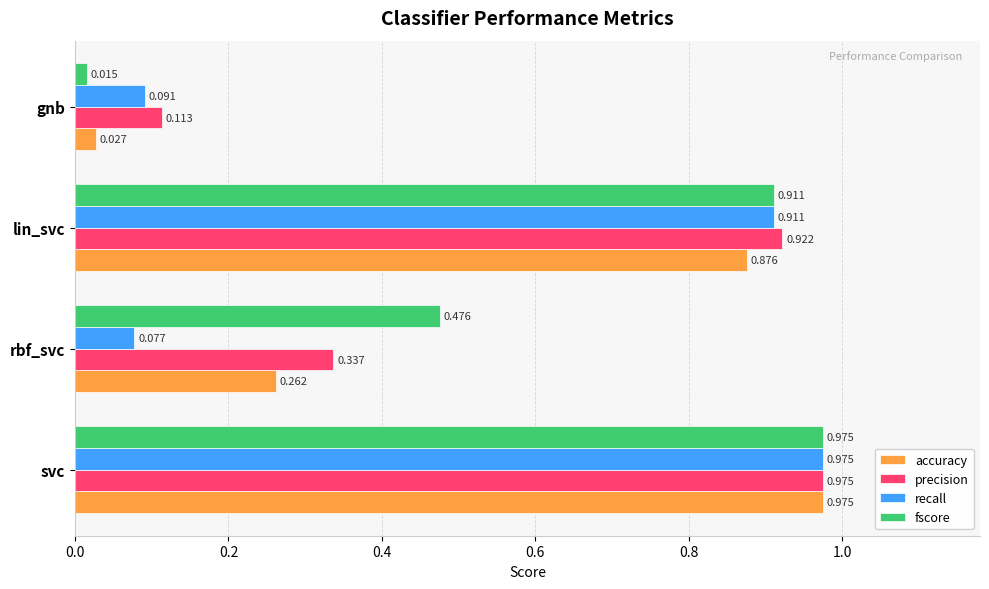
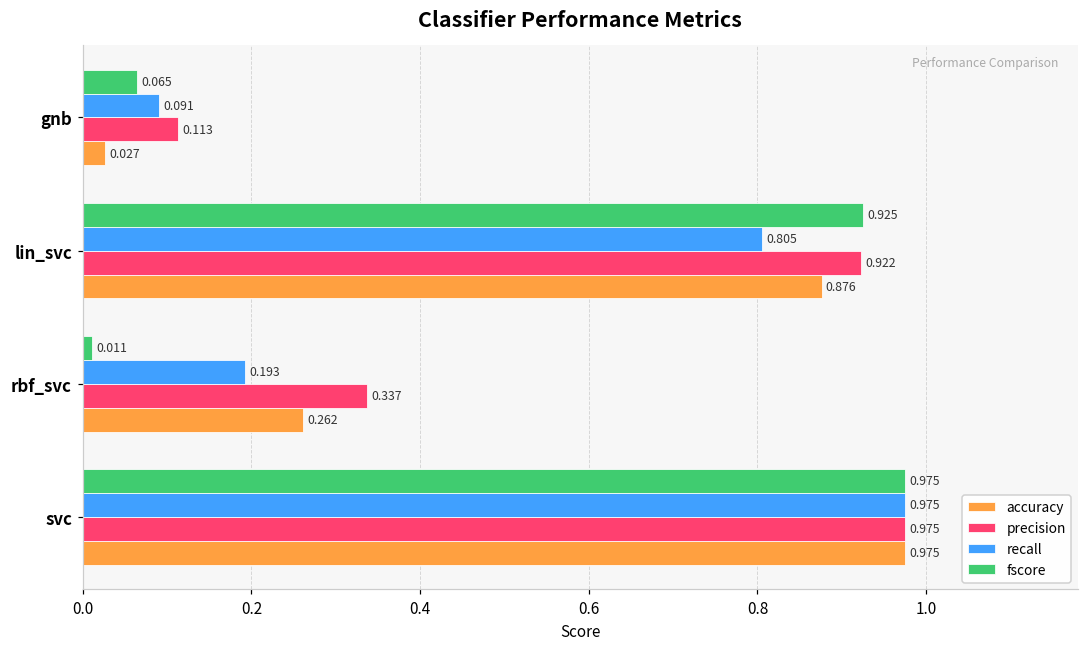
fscore, gnb: 0.015 -> 0.065
fscore, lin_svc: 0.911 -> 0.925
recall, lin_svc: 0.911 -> 0.805
fscore, rbf_svc: 0.476 -> 0.011
recall, rbf_svc: 0.077 -> 0.193
